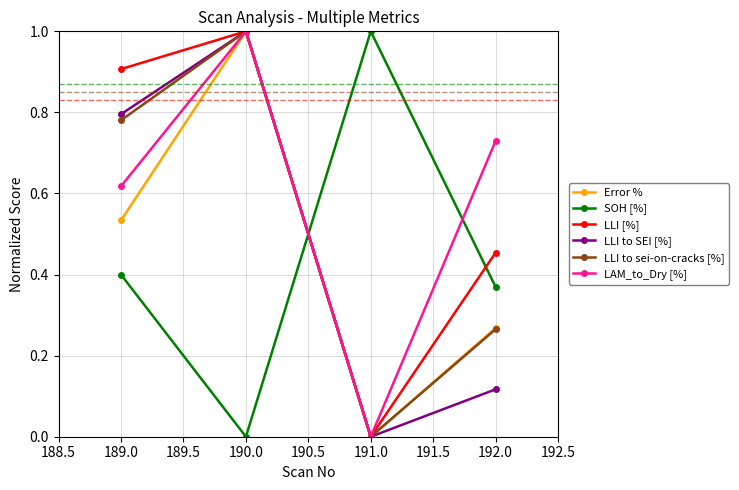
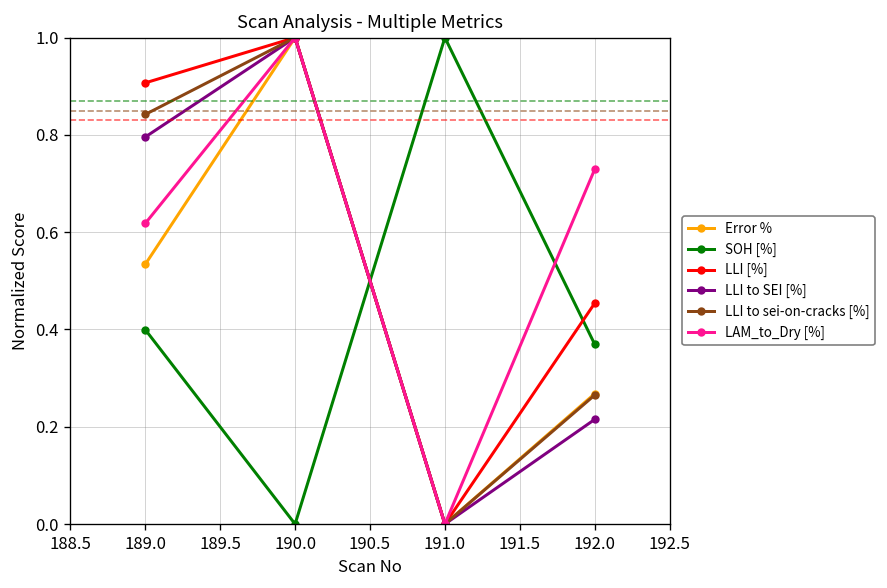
LLI to sei-on-cracks [%], 189.0: 0.78 -> 0.84
LLI to SEI [%], 192.0: 0.12 -> 0.22
